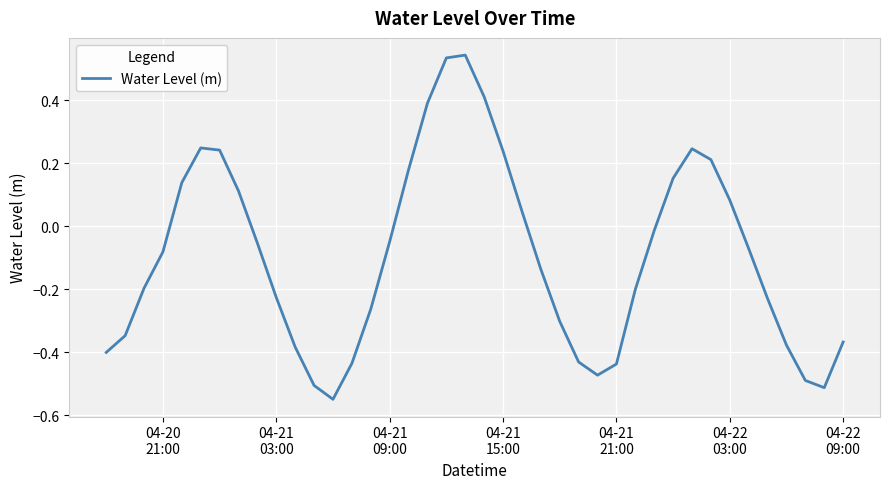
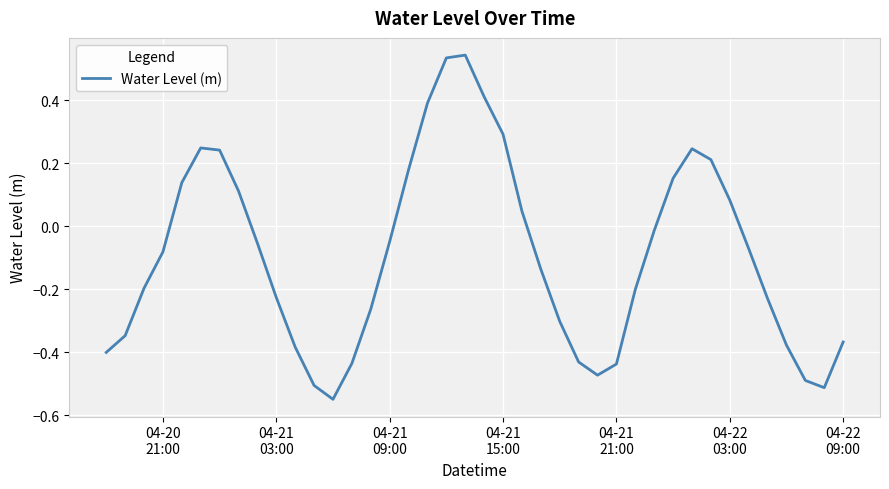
04-21 15:00: 0.24 -> 0.29
